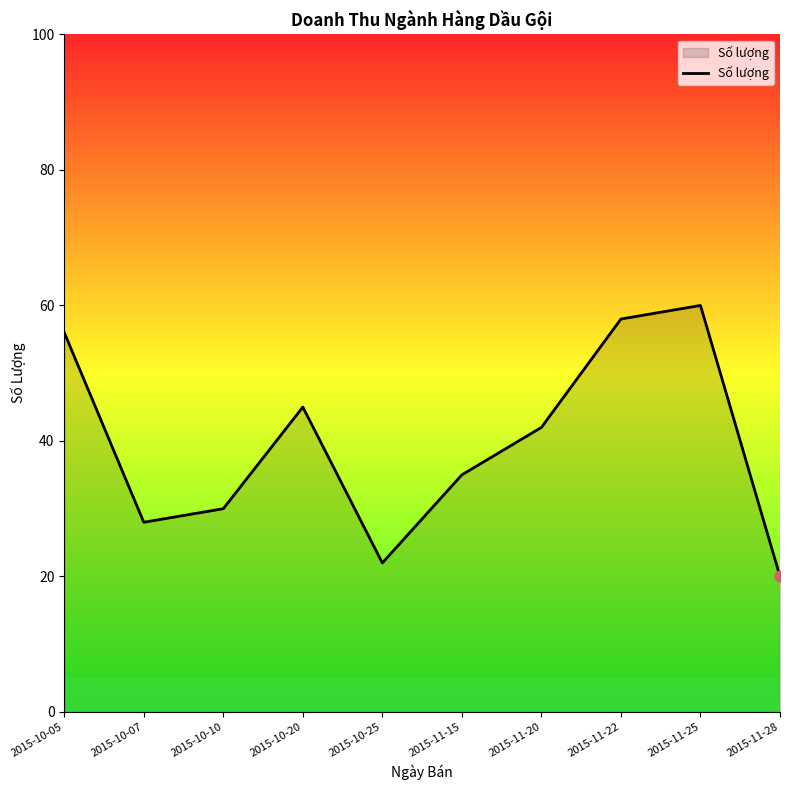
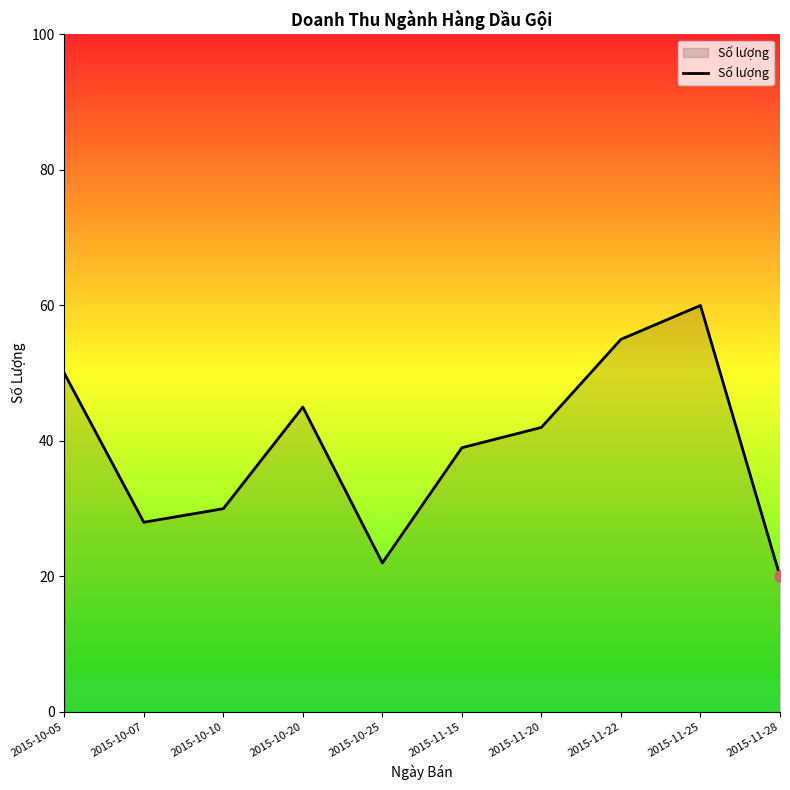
Số lượng, 2015-10-05: 56 -> 50
Số lượng, 2015-11-15: 35 -> 39
Số lượng, 2015-11-22: 58 -> 55
